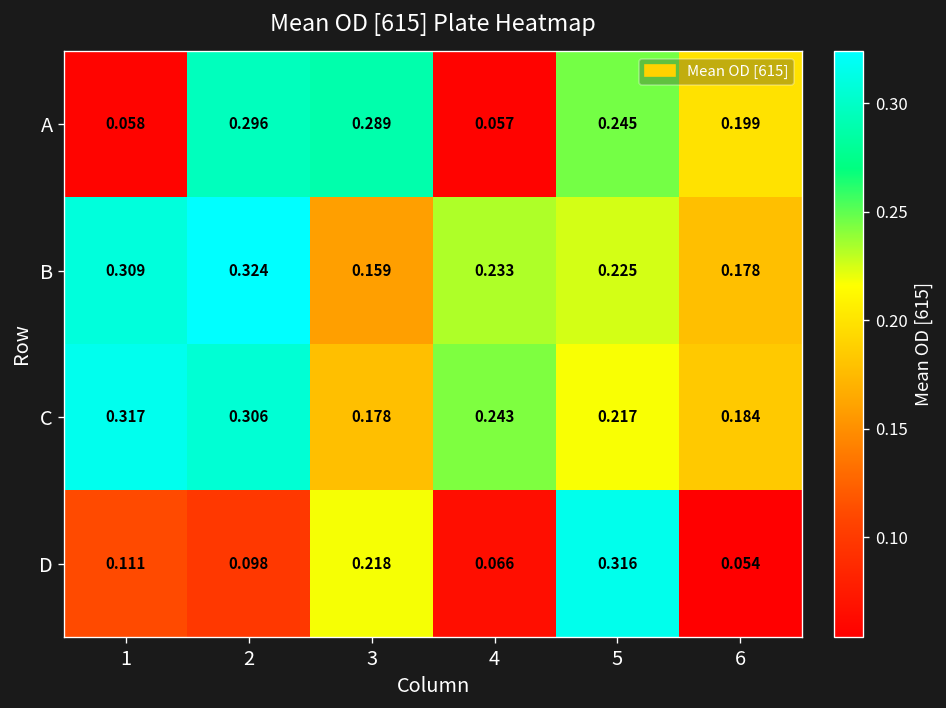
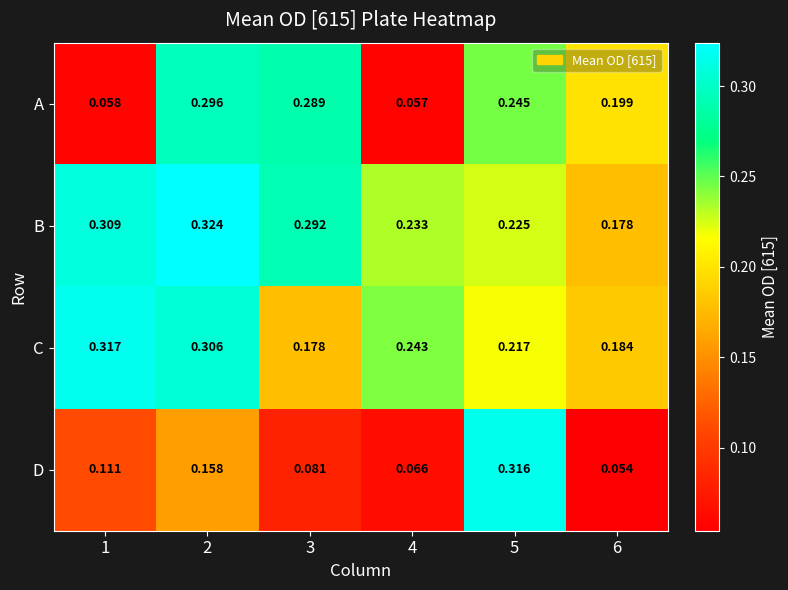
B, 3: 0.159 -> 0.292
D, 2: 0.098 -> 0.158
D, 3: 0.218 -> 0.081
